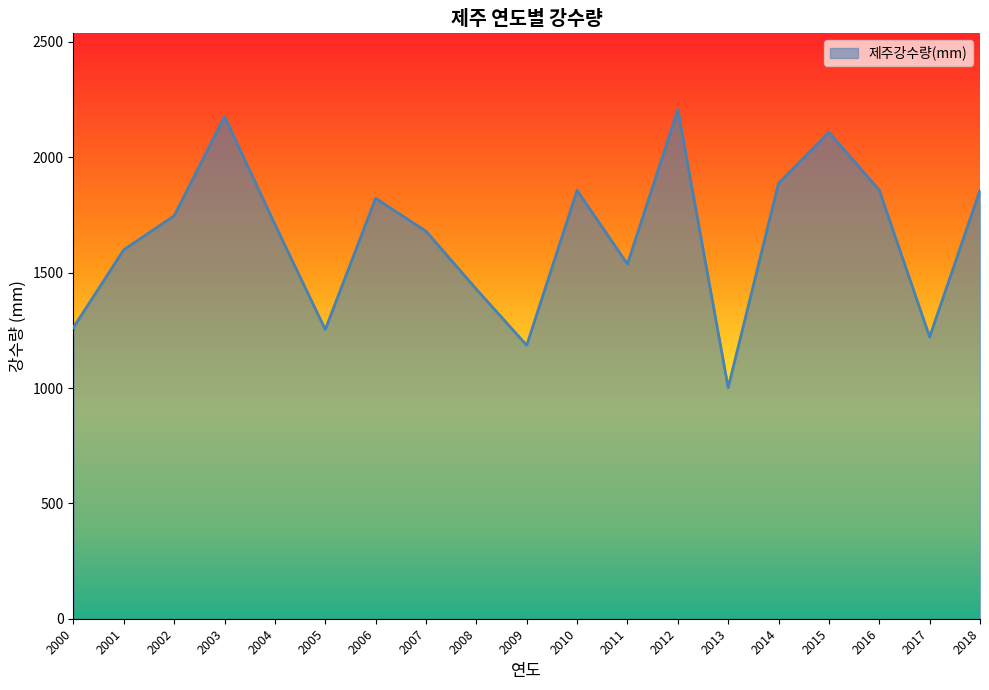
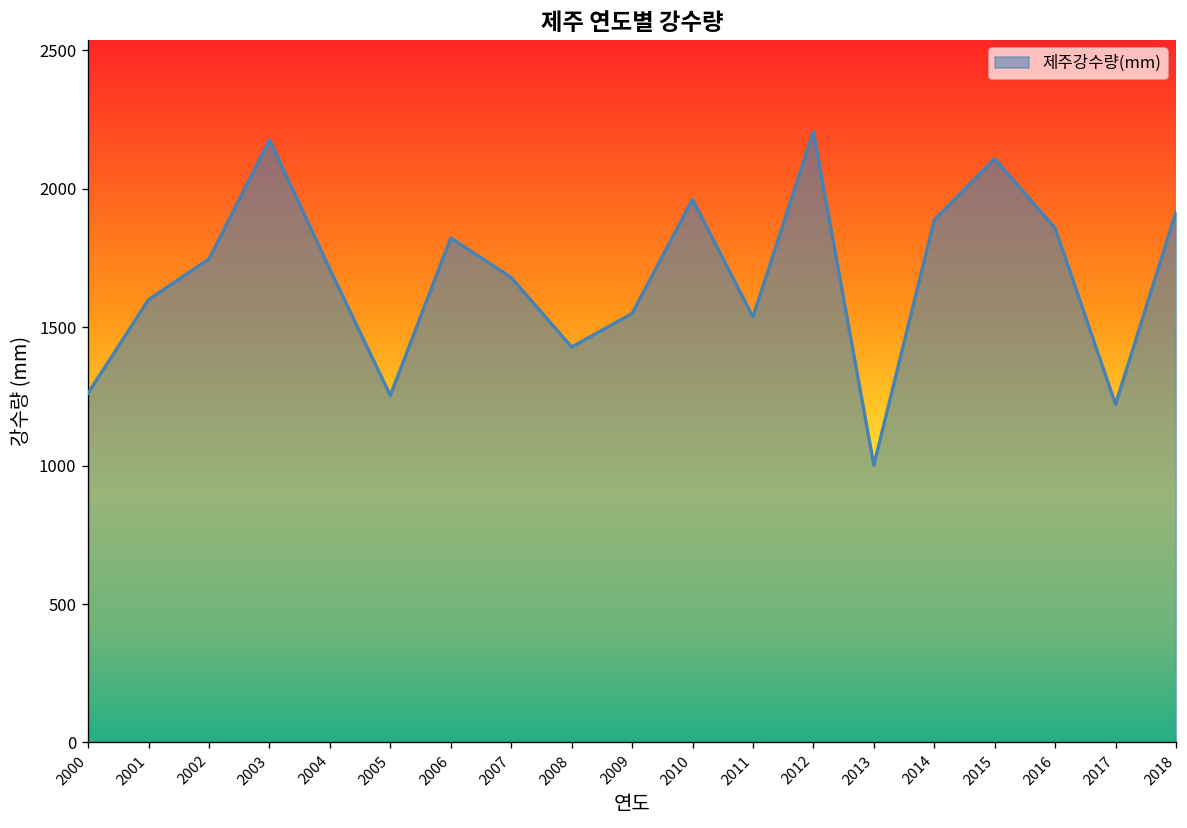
2009: 1190 -> 1550
2010: 1860 -> 1960
2018: 1860 -> 1920
